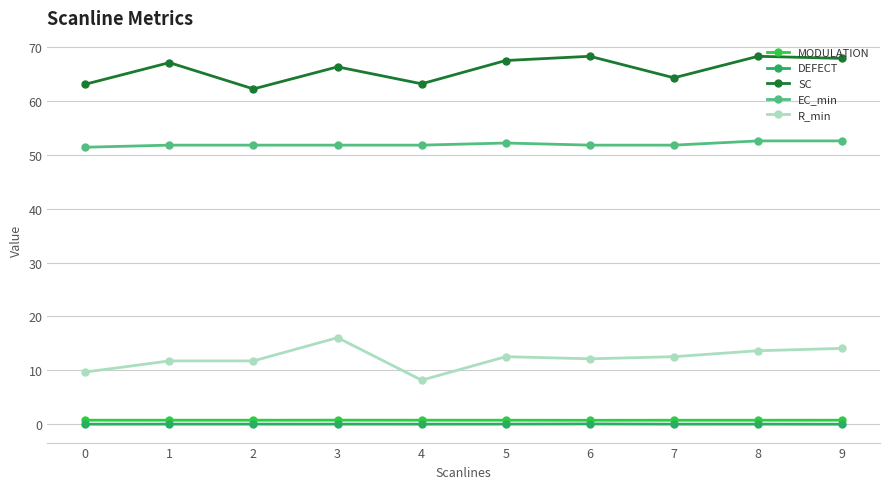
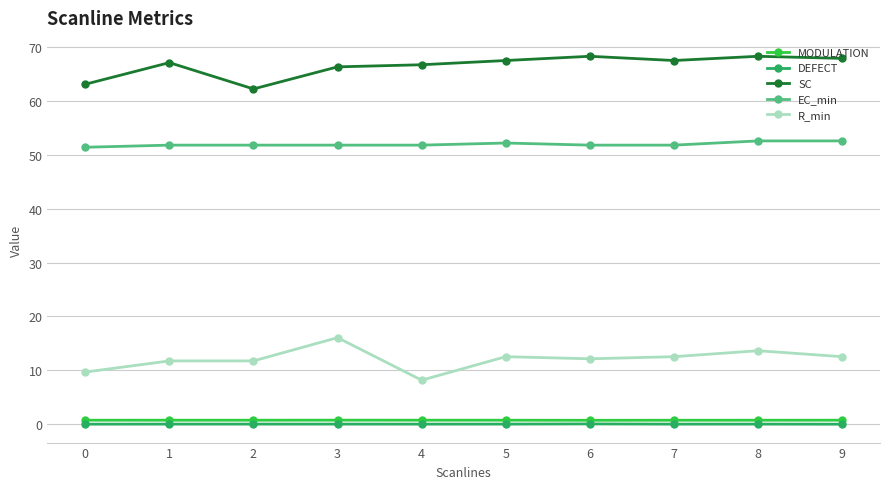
SC, 4: 63 -> 67
SC, 7: 64 -> 67
R_min, 9: 14 -> 13
